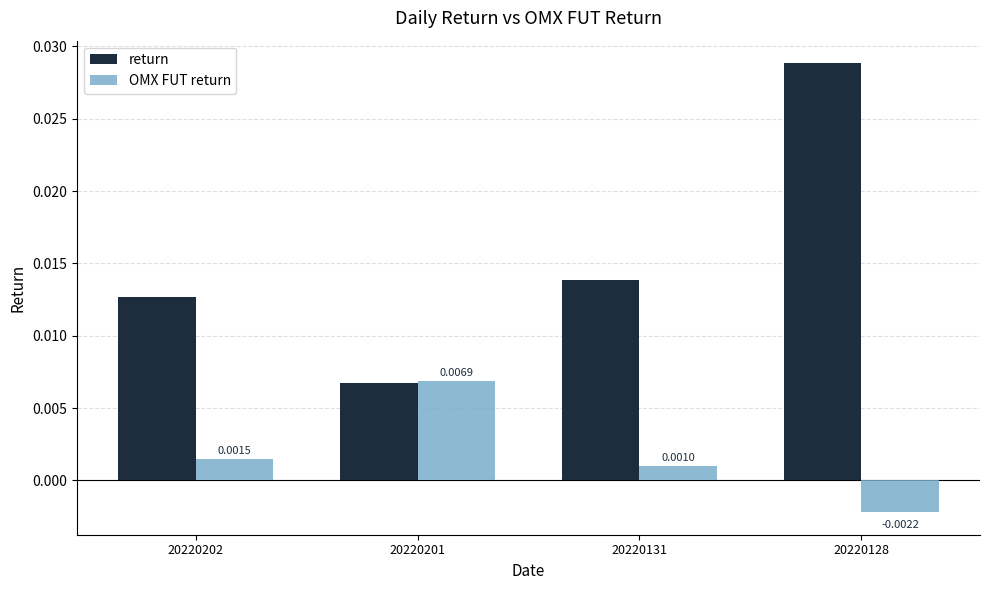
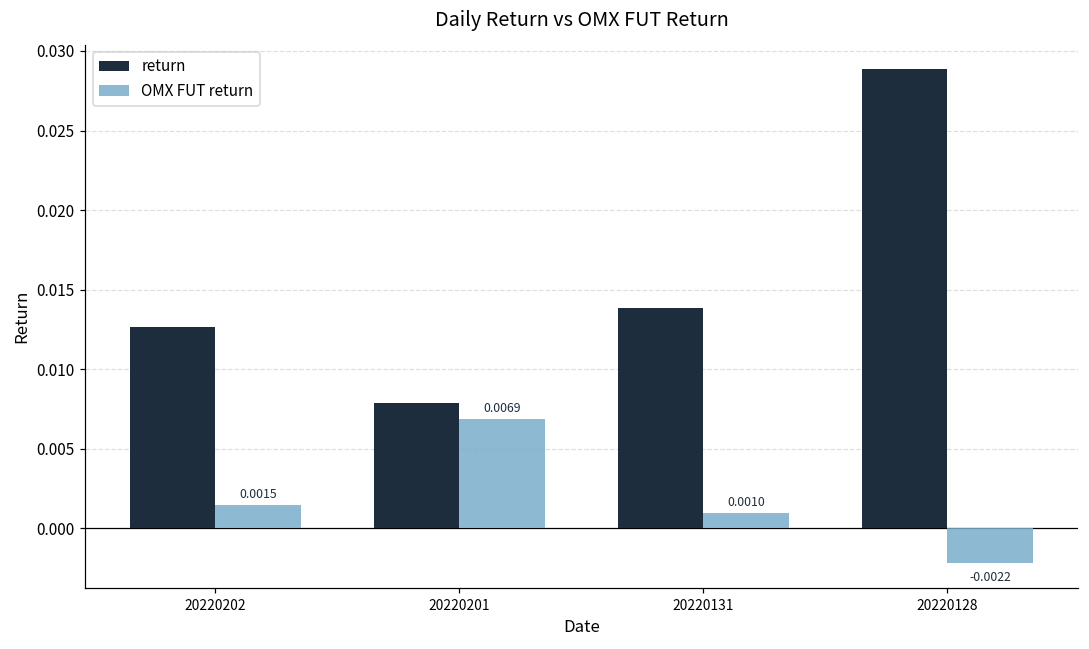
return, 20220201: 0.0067 -> 0.0079
